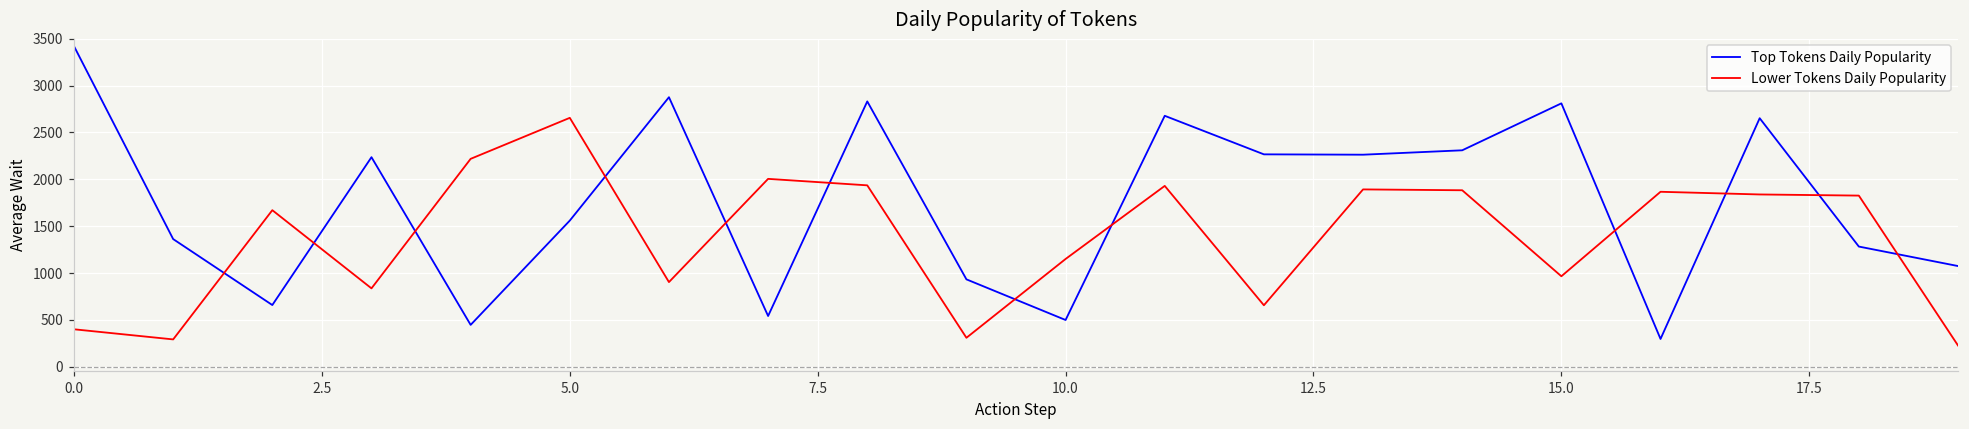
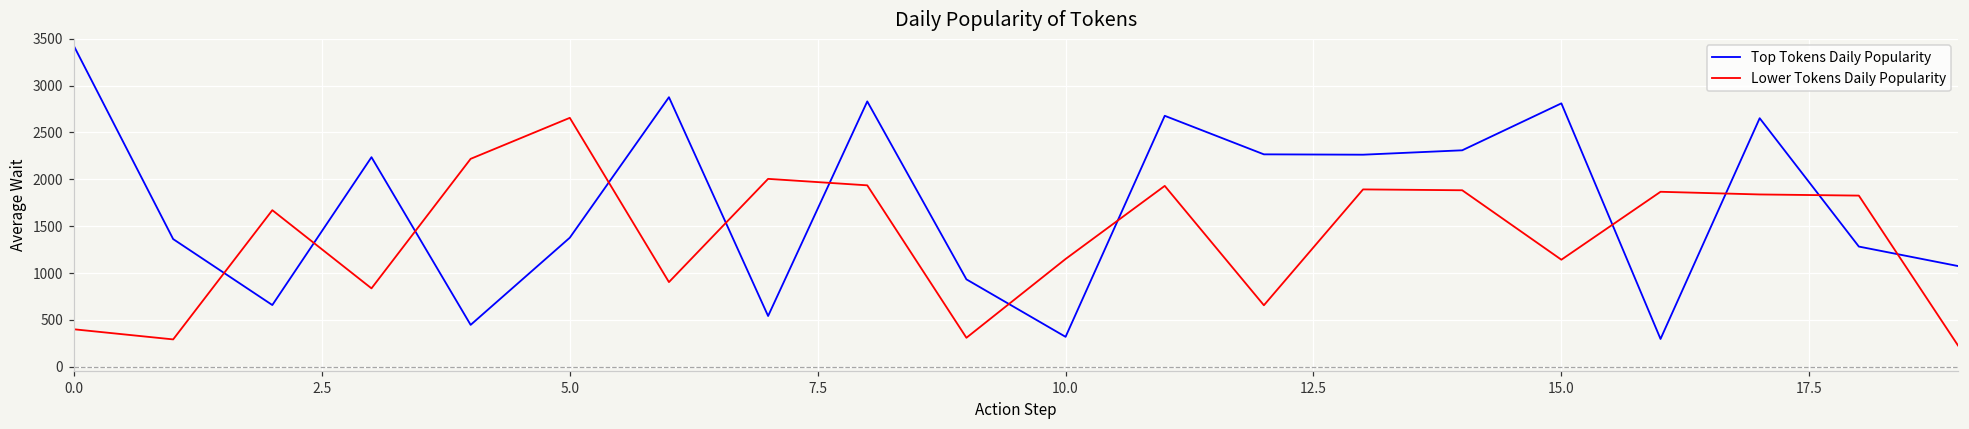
Top Tokens Daily Popularity, 5.0: 1600 -> 1400
Top Tokens Daily Popularity, 10.0: 500 -> 300
Lower Tokens Daily Popularity, 15.0: 1000 -> 1100
